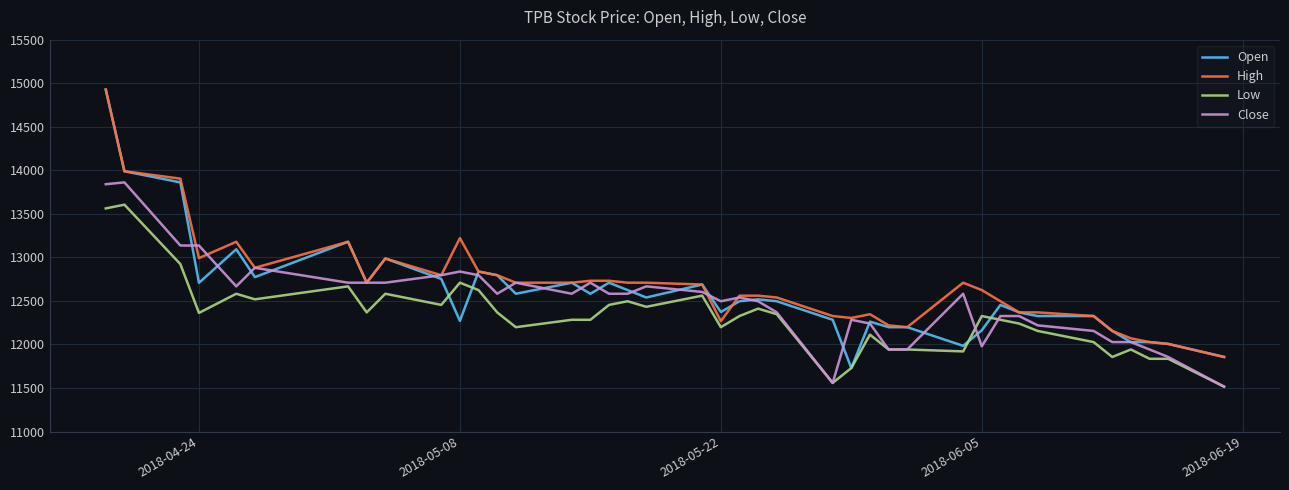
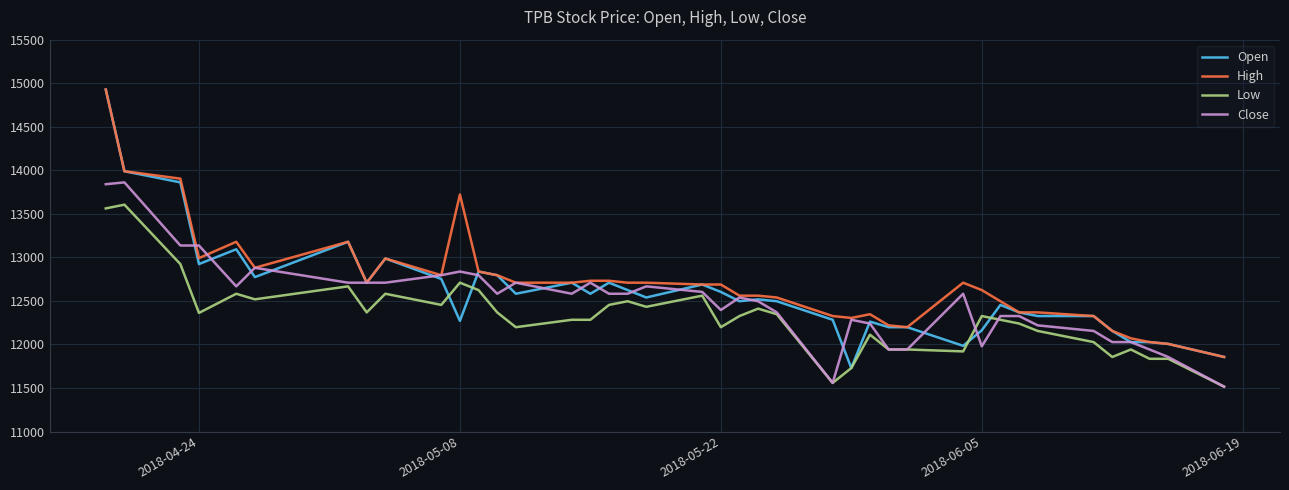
Open, 2018-04-24: 12700 -> 12900
High, 2018-05-08: 13200 -> 13700
Open, 2018-05-22: 12400 -> 12600
High, 2018-05-22: 12300 -> 12700
Close, 2018-05-22: 12500 -> 12400
